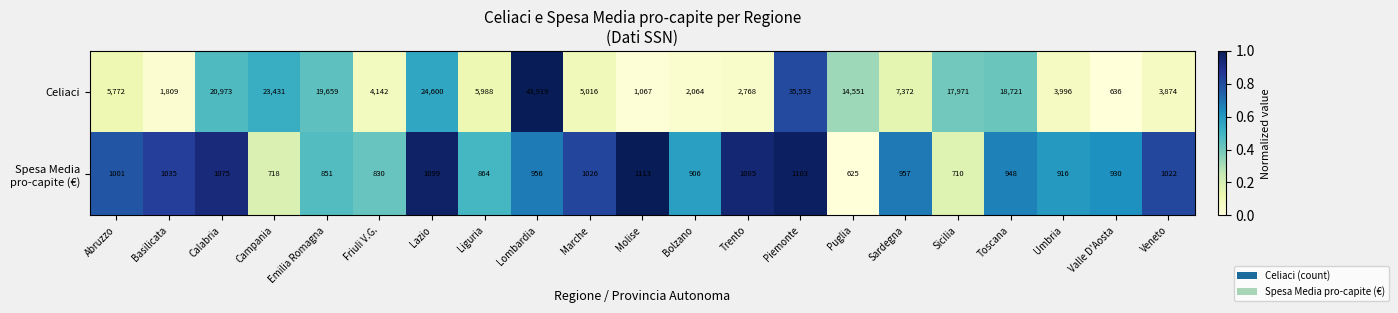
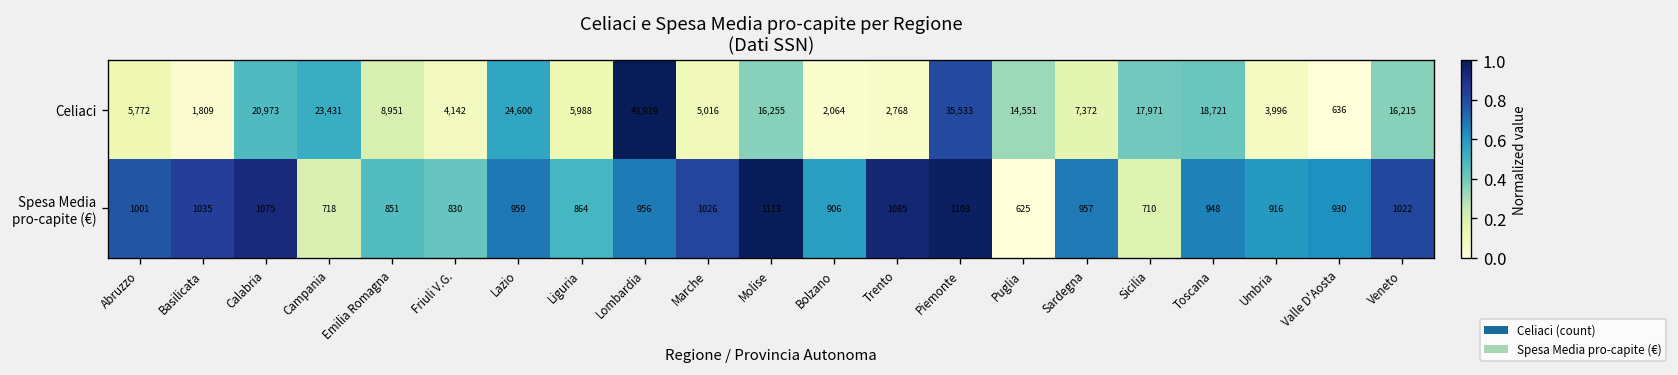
Celiaci, Emilia Romagna: 19,659 -> 8,951
Celiaci, Molise: 1,067 -> 16,255
Celiaci, Veneto: 3,874 -> 16,215
Spesa Media pro-capite (€), Lazio: 1099 -> 959
